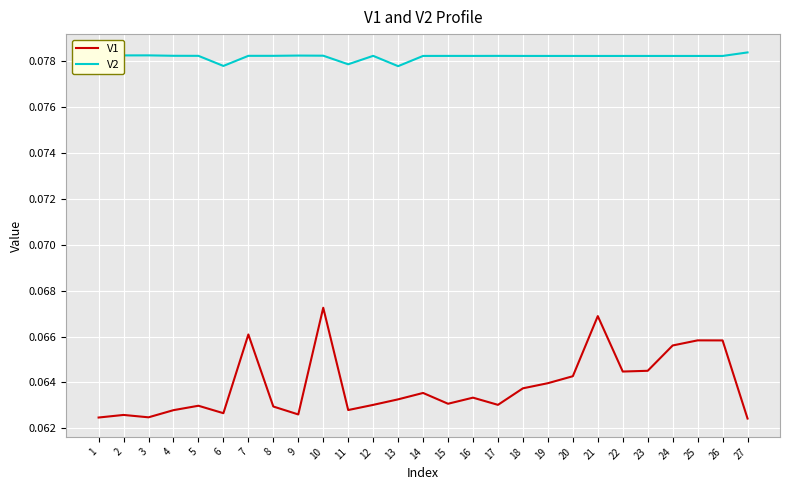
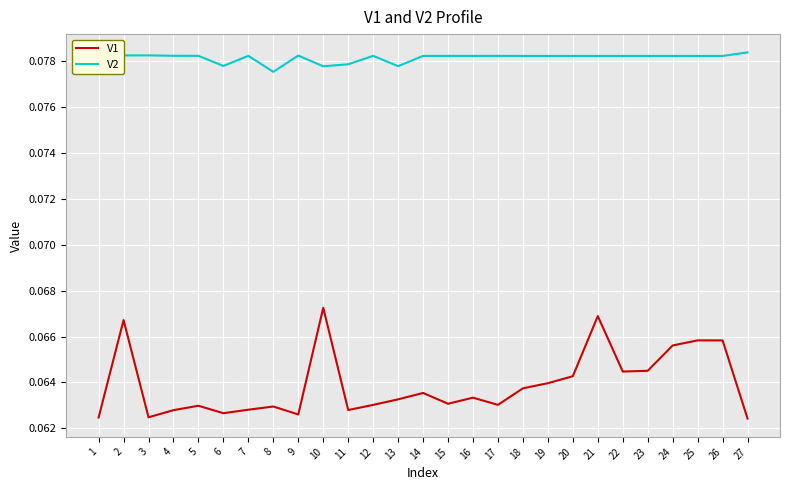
V1, 2: 0.0626 -> 0.0667
V1, 7: 0.0661 -> 0.0628
V2, 8: 0.0782 -> 0.0775
V2, 10: 0.0783 -> 0.0778
